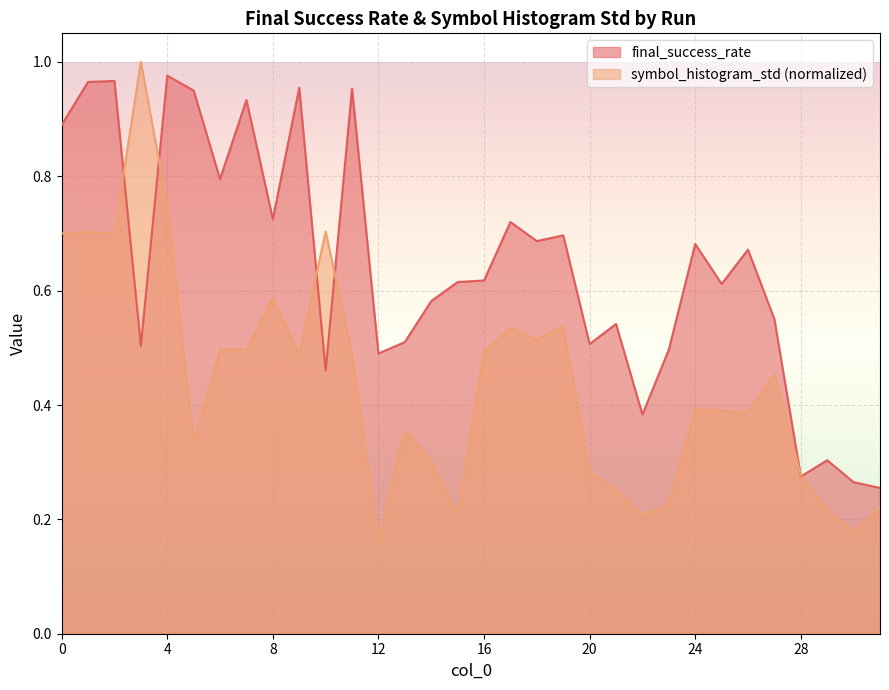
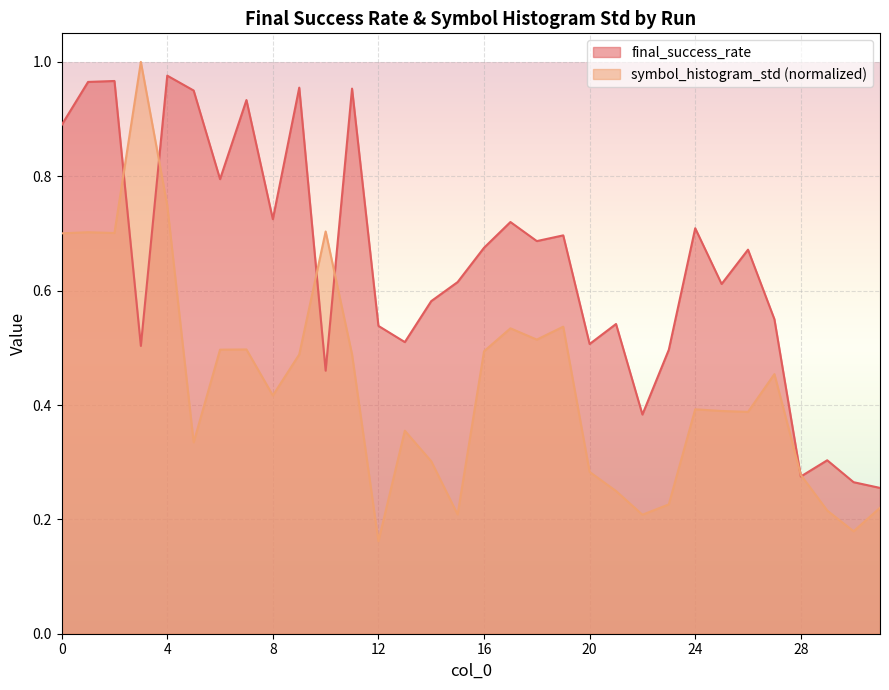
symbol_histogram_std (normalized), 8: 0.59 -> 0.42
final_success_rate, 12: 0.49 -> 0.54
final_success_rate, 16: 0.62 -> 0.67
final_success_rate, 24: 0.68 -> 0.71
